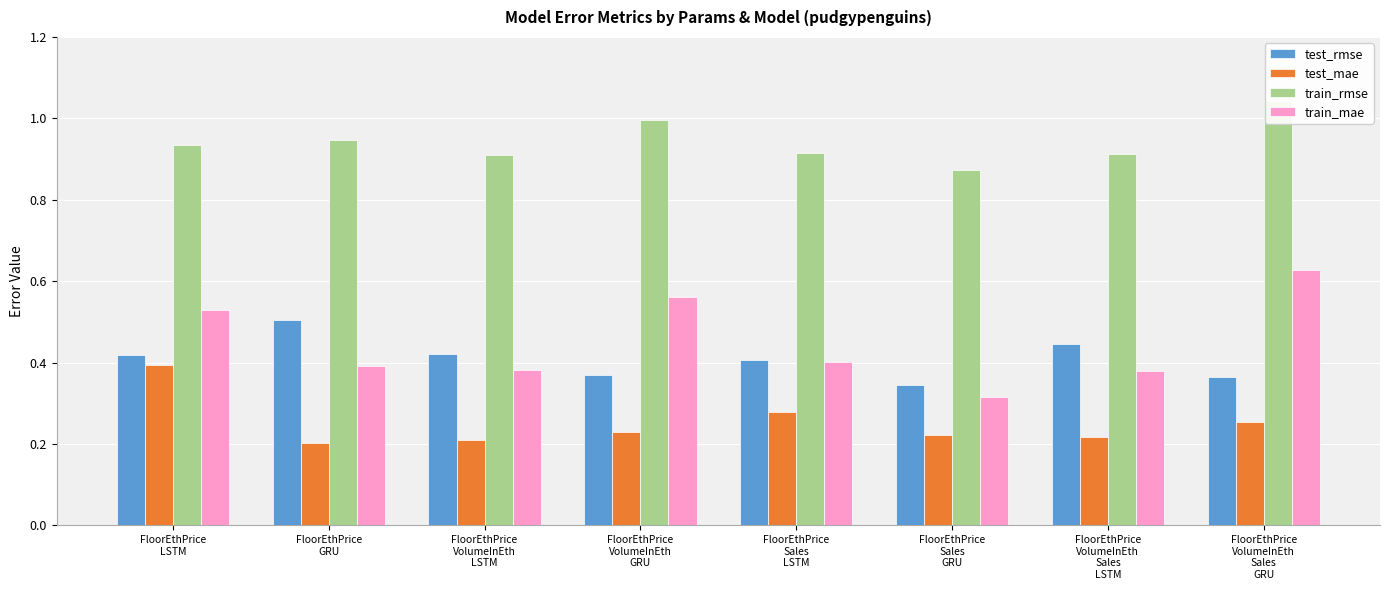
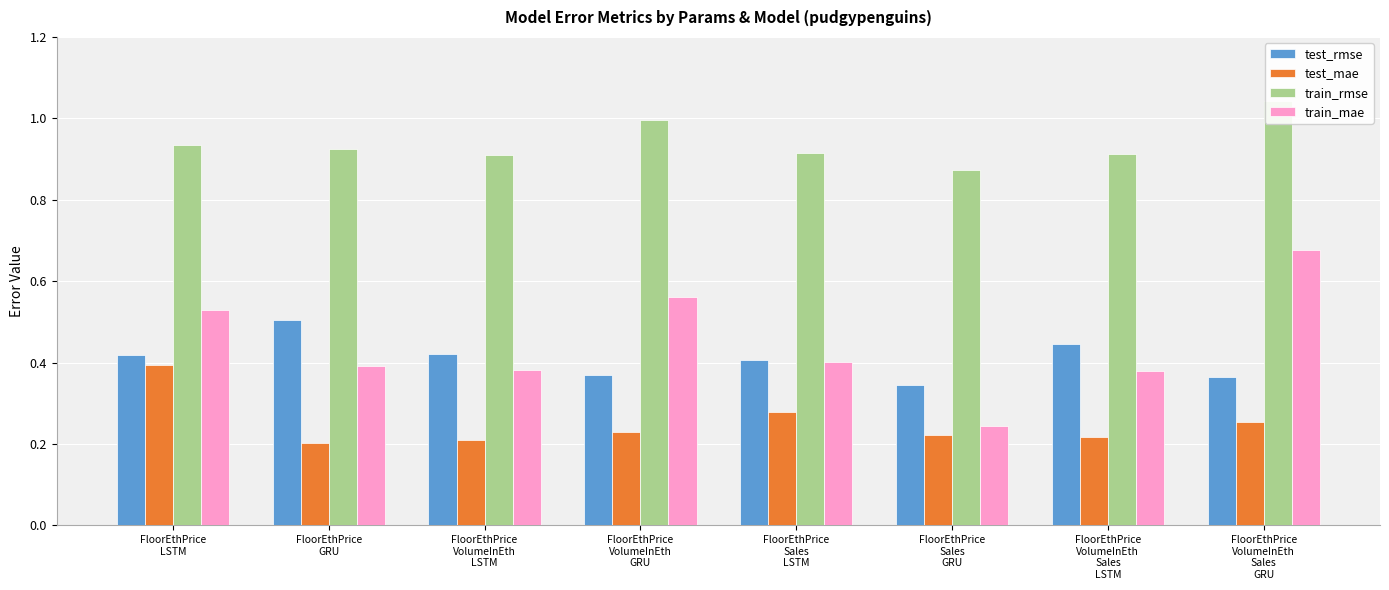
train_rmse, FloorEthPrice GRU: 0.95 -> 0.93
train_mae, FloorEthPrice Sales GRU: 0.31 -> 0.25
train_mae, FloorEthPrice VolumeInEth Sales GRU: 0.63 -> 0.68
